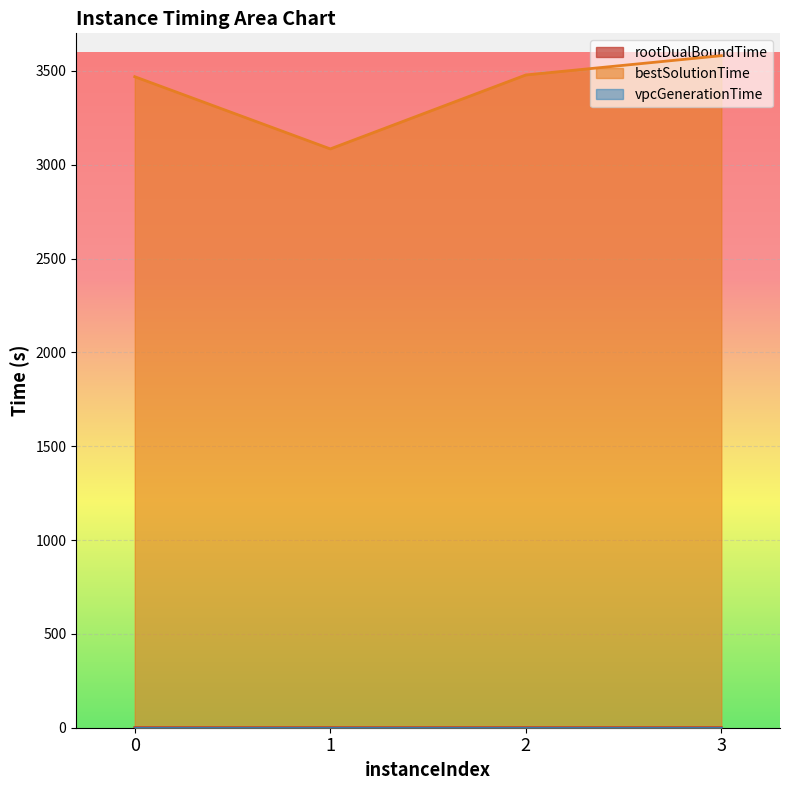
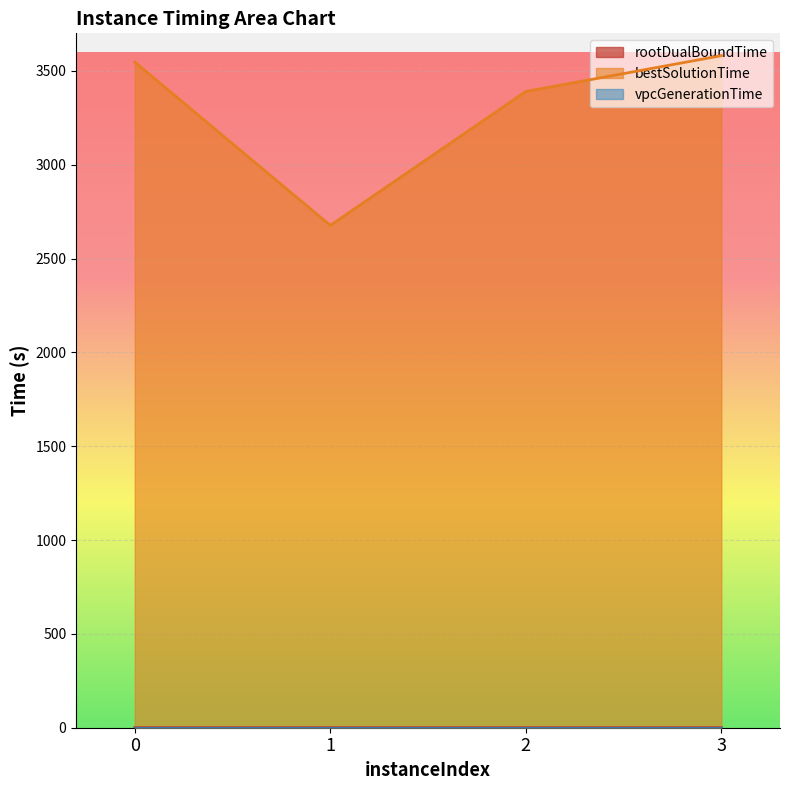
bestSolutionTime, 0: 3470 -> 3550
bestSolutionTime, 1: 3080 -> 2680
bestSolutionTime, 2: 3480 -> 3390
